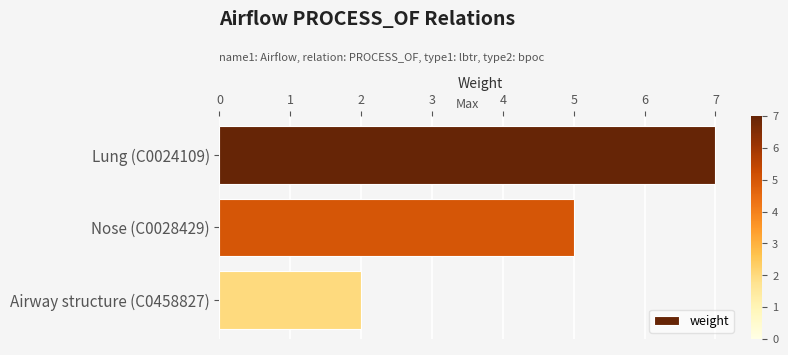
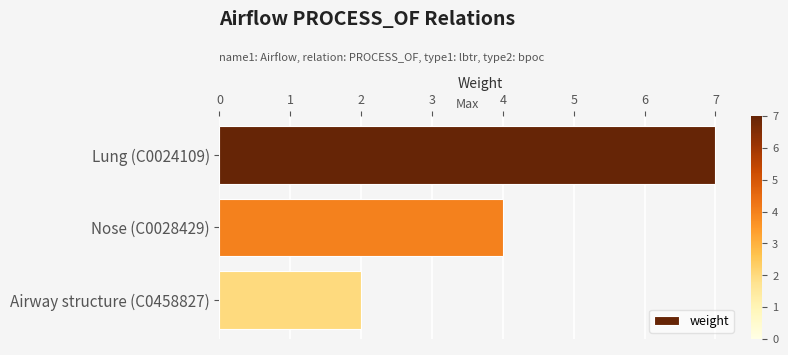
Nose (C0028429): 5 -> 4
